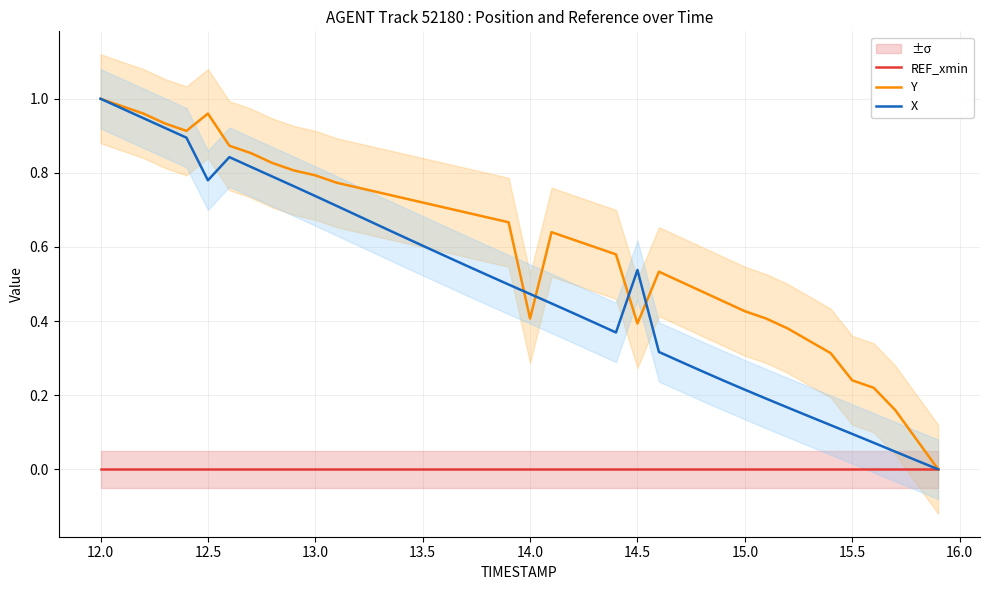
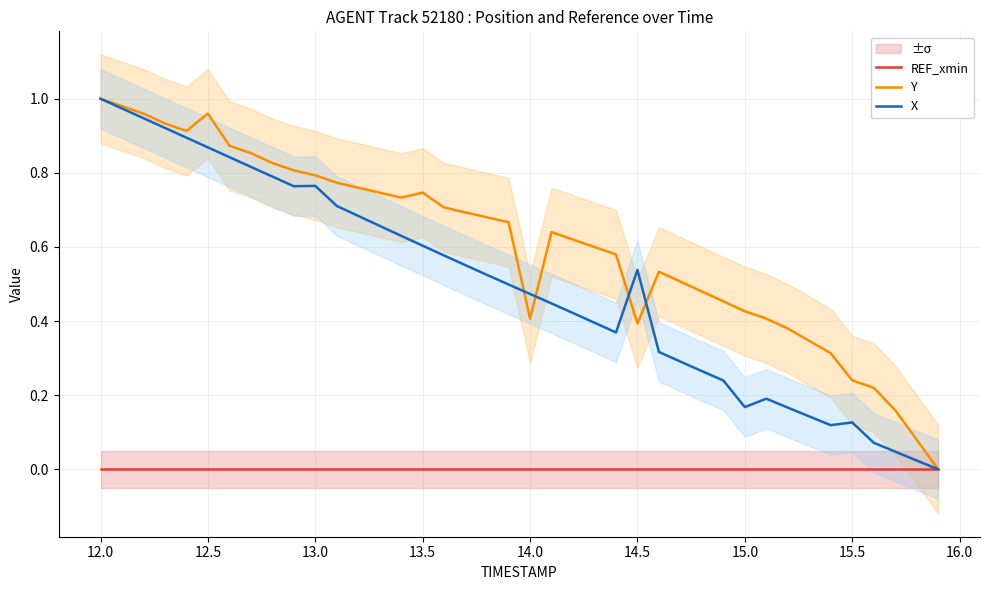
X, 12.5: 0.78 -> 0.87
X, 13.0: 0.74 -> 0.76
Y, 13.5: 0.72 -> 0.75
X, 15.0: 0.21 -> 0.17
X, 15.5: 0.10 -> 0.13
